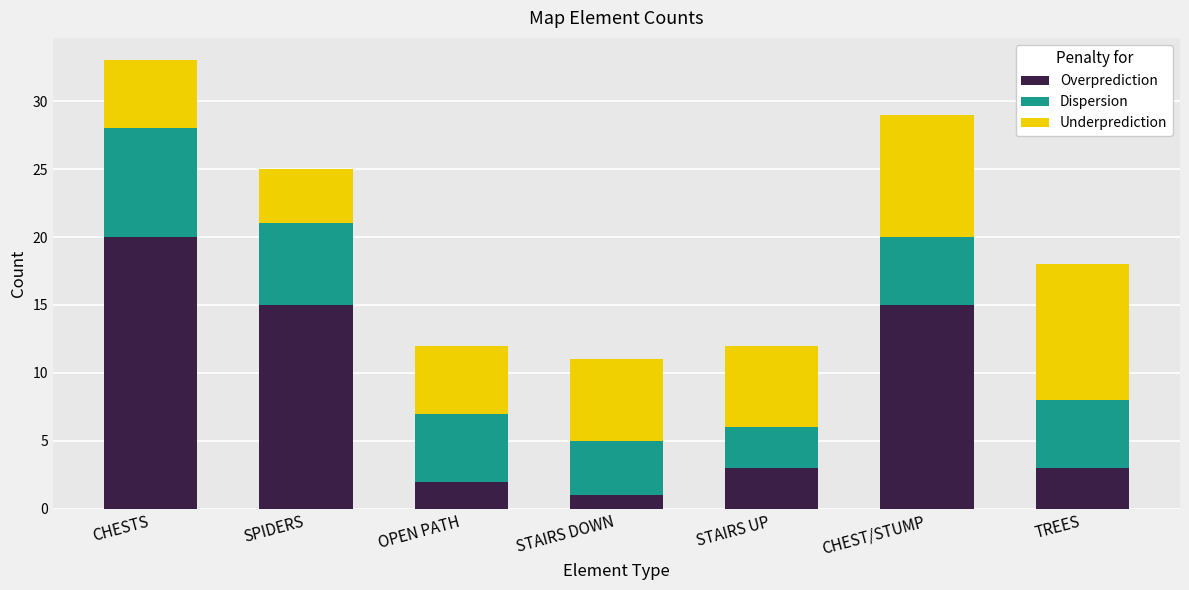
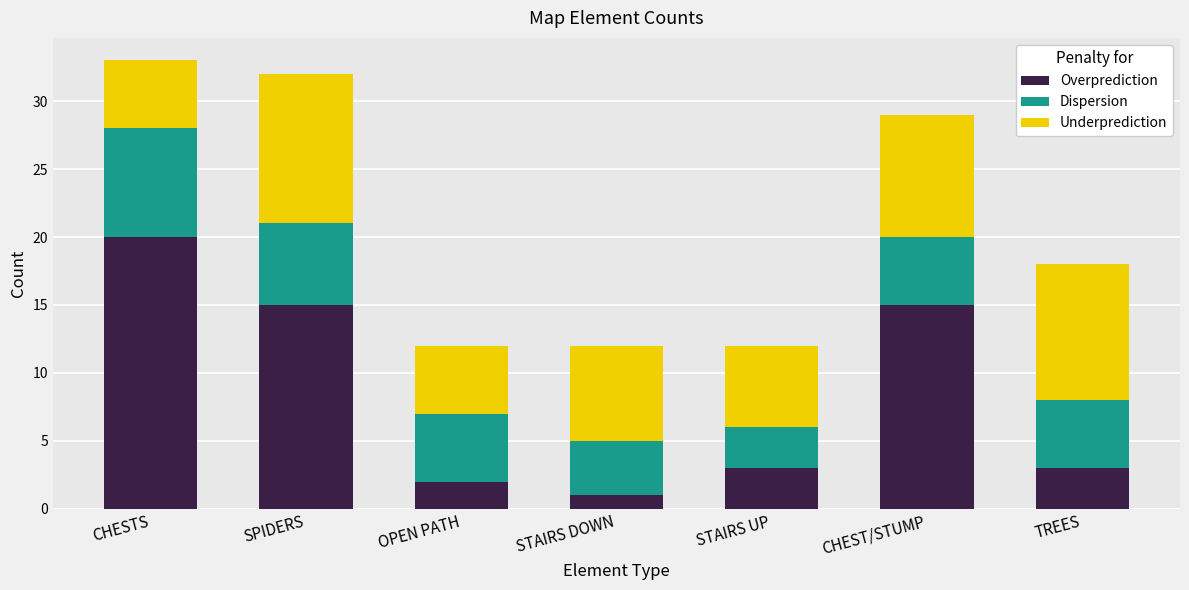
Underprediction, SPIDERS: 4 -> 11
Underprediction, STAIRS DOWN: 6 -> 7
